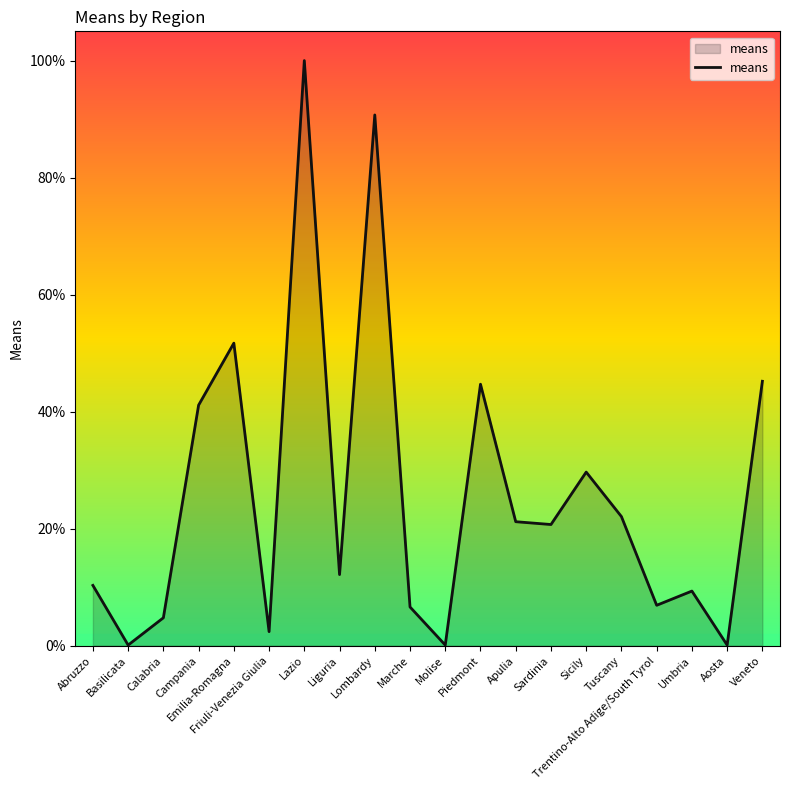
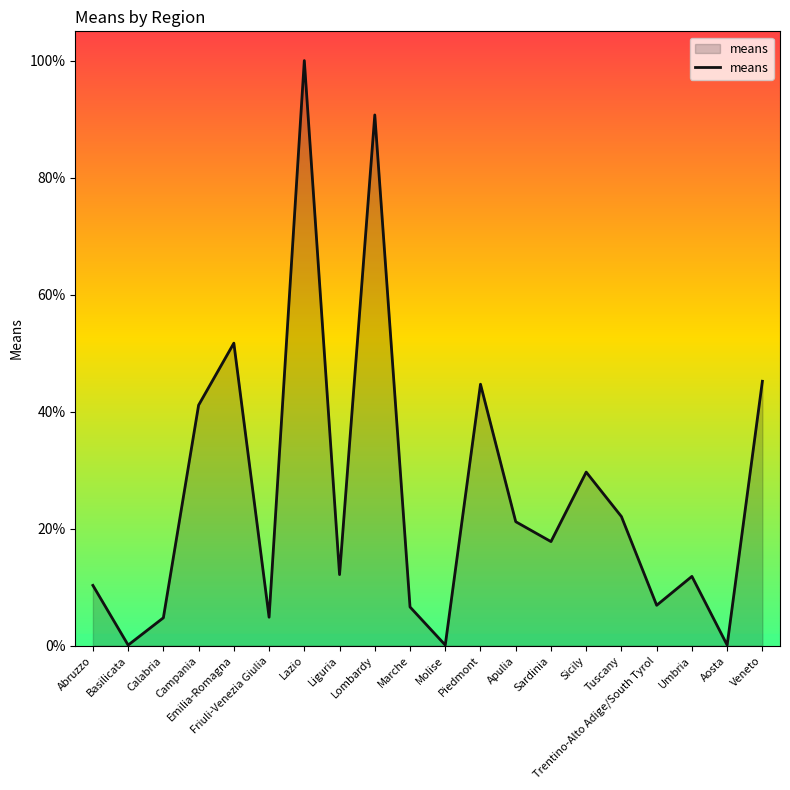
Friuli-Venezia Giulia: 2% -> 5%
Sardinia: 21% -> 18%
Umbria: 9% -> 12%
